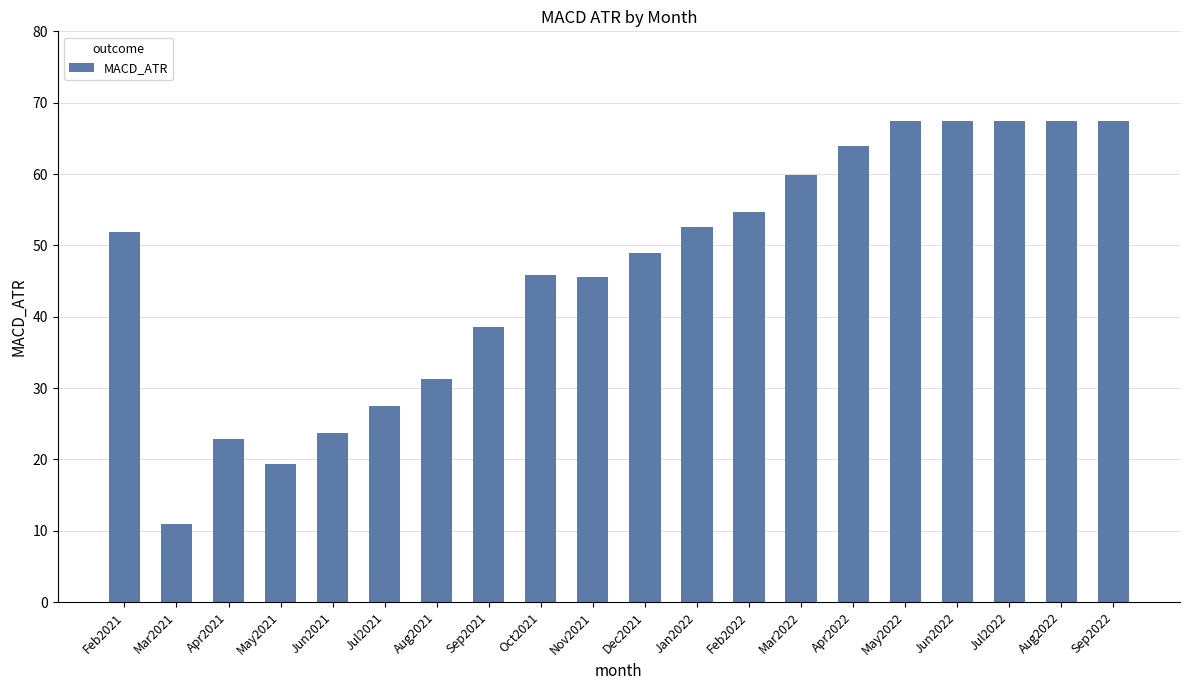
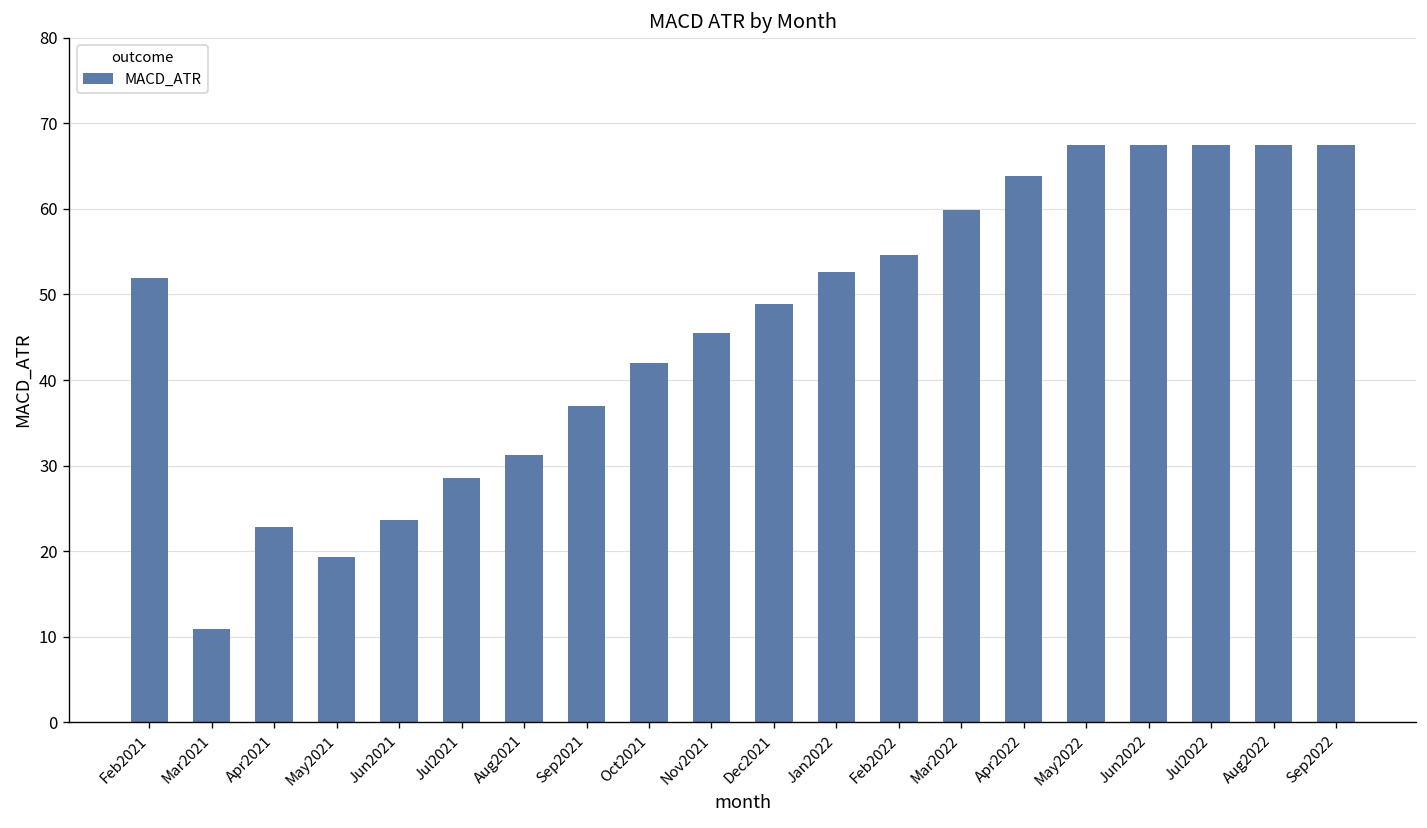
Jul2021: 27 -> 29
Sep2021: 39 -> 37
Oct2021: 46 -> 42
